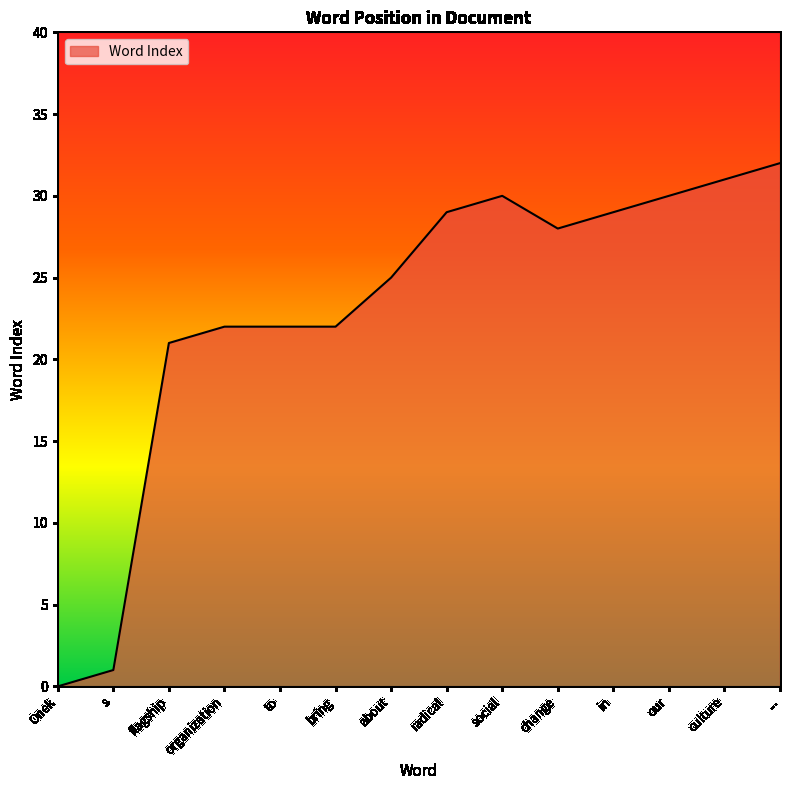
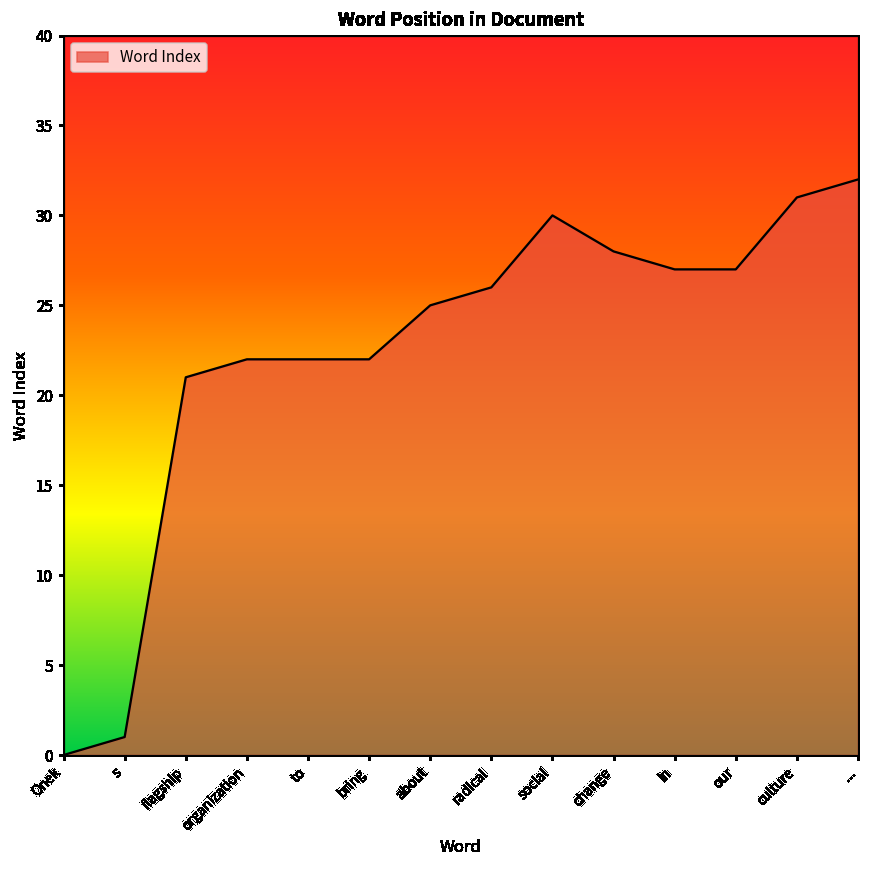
radical: 29 -> 26
in: 29 -> 27
our: 30 -> 27
